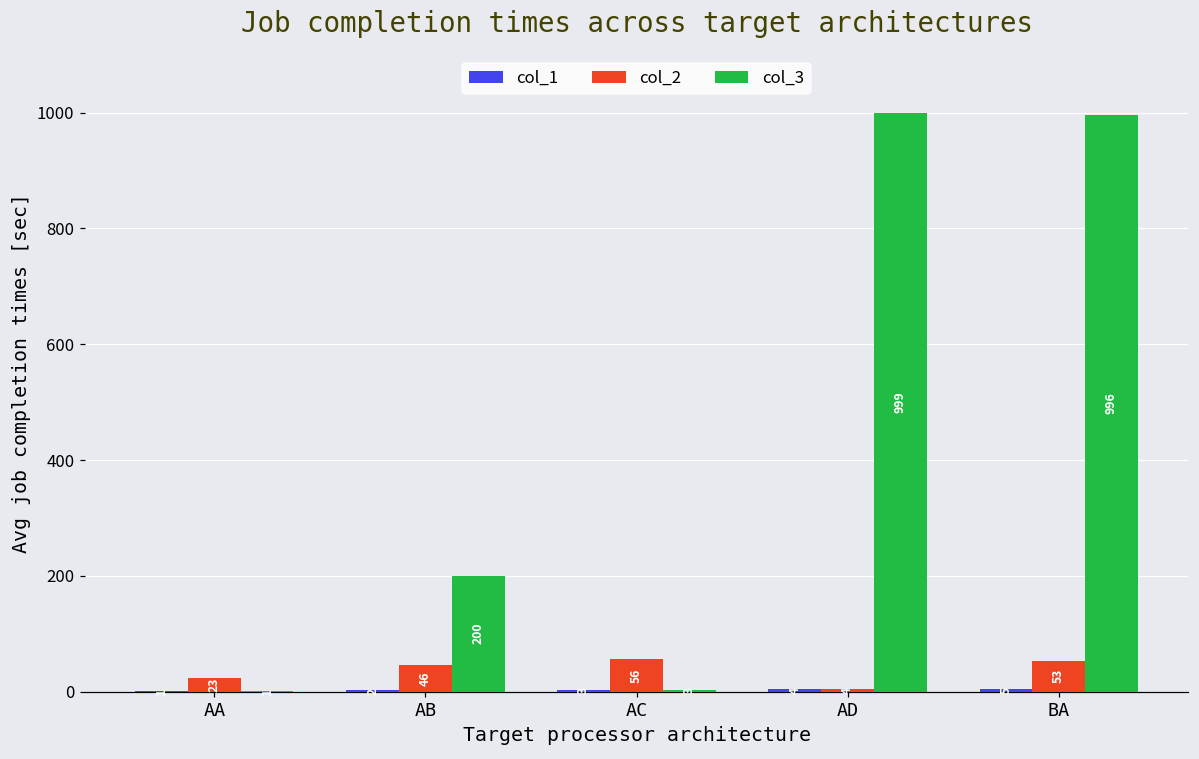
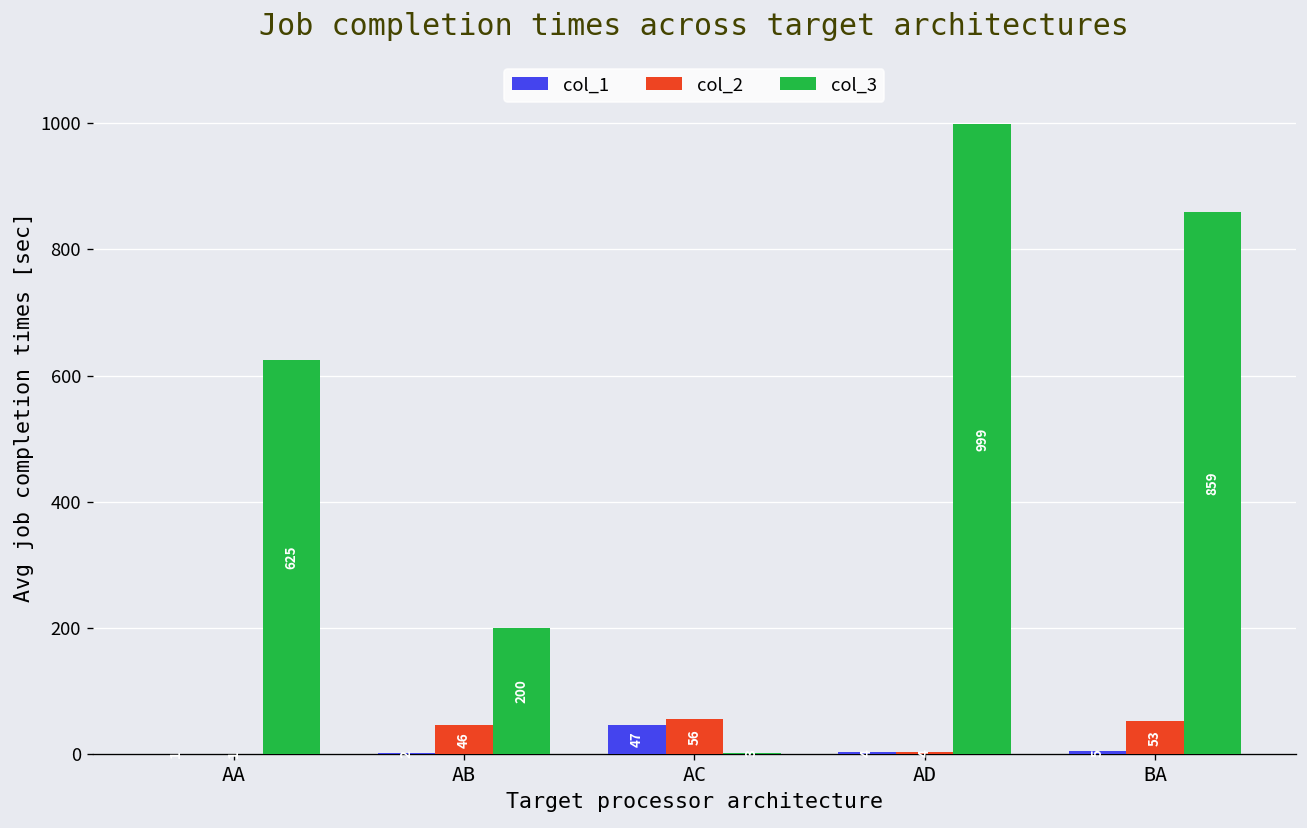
col_2, AA: 20 -> 0
col_3, AA: 0 -> 630
col_1, AC: 0 -> 50
col_3, BA: 996 -> 859
